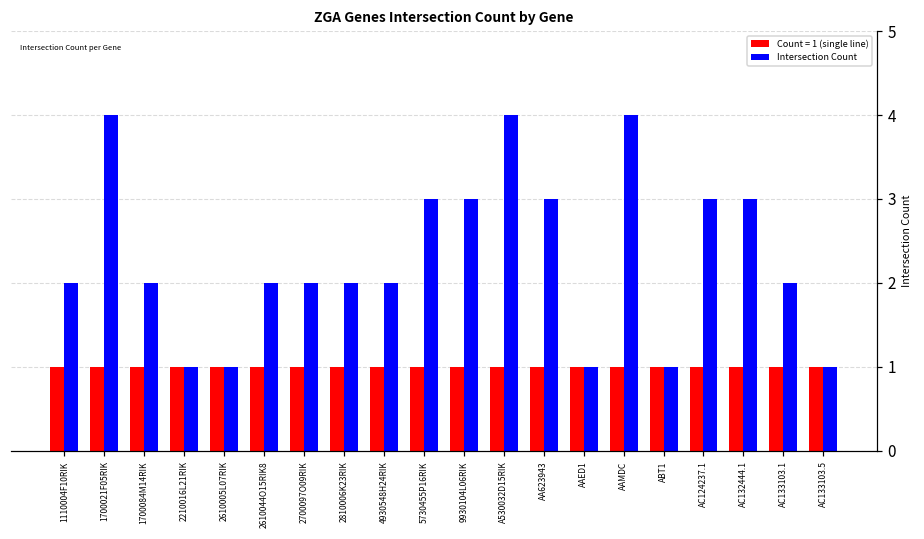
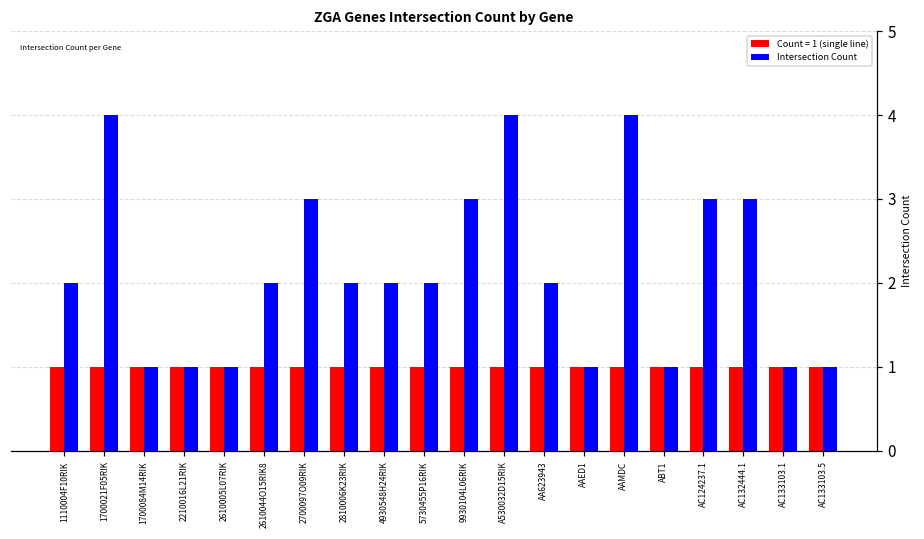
Intersection Count, 1700084M14RIK: 2 -> 1
Intersection Count, 2700097O09RIK: 2 -> 3
Intersection Count, 5730455P16RIK: 3 -> 2
Intersection Count, AA623943: 3 -> 2
Intersection Count, AC133103.1: 2 -> 1
